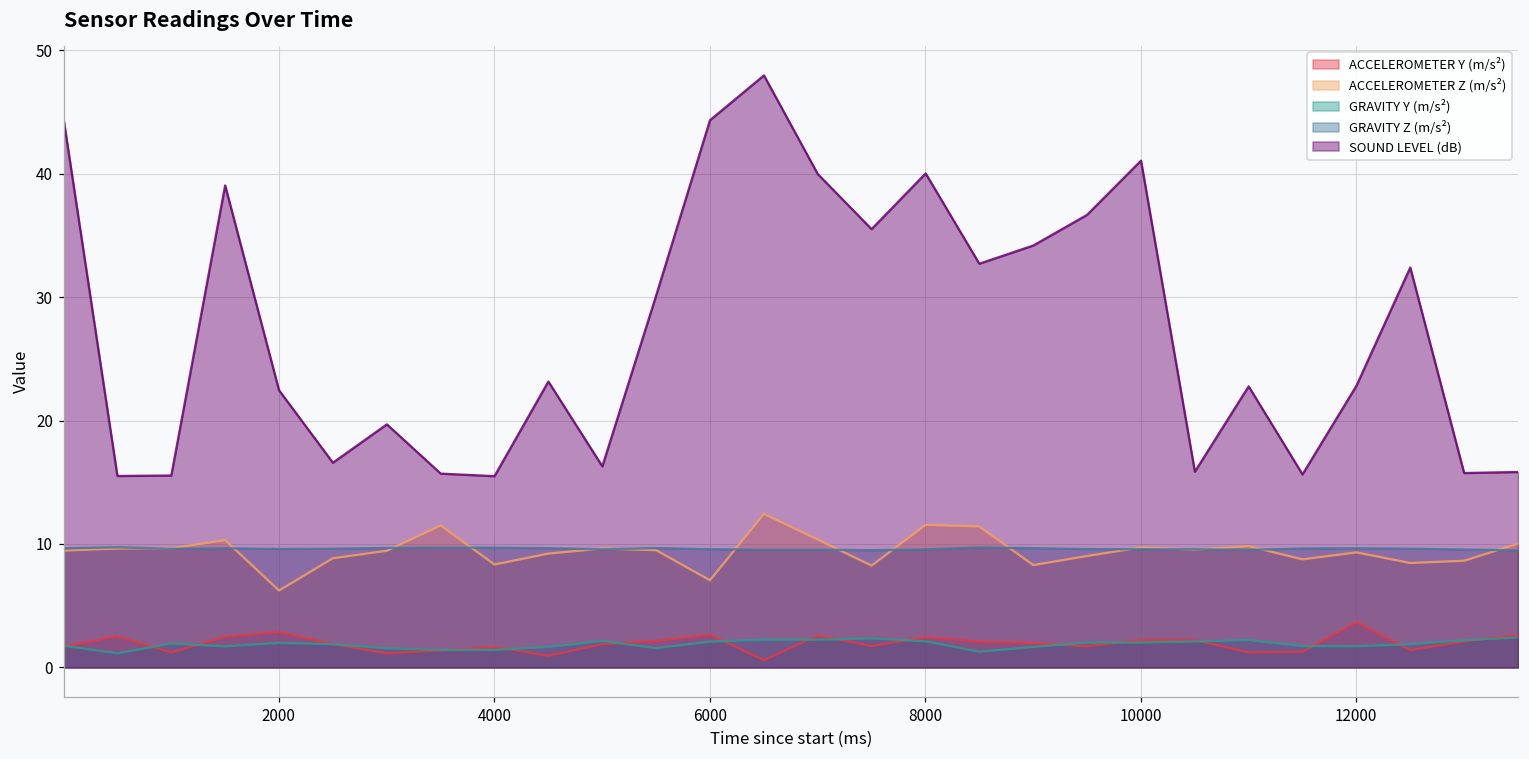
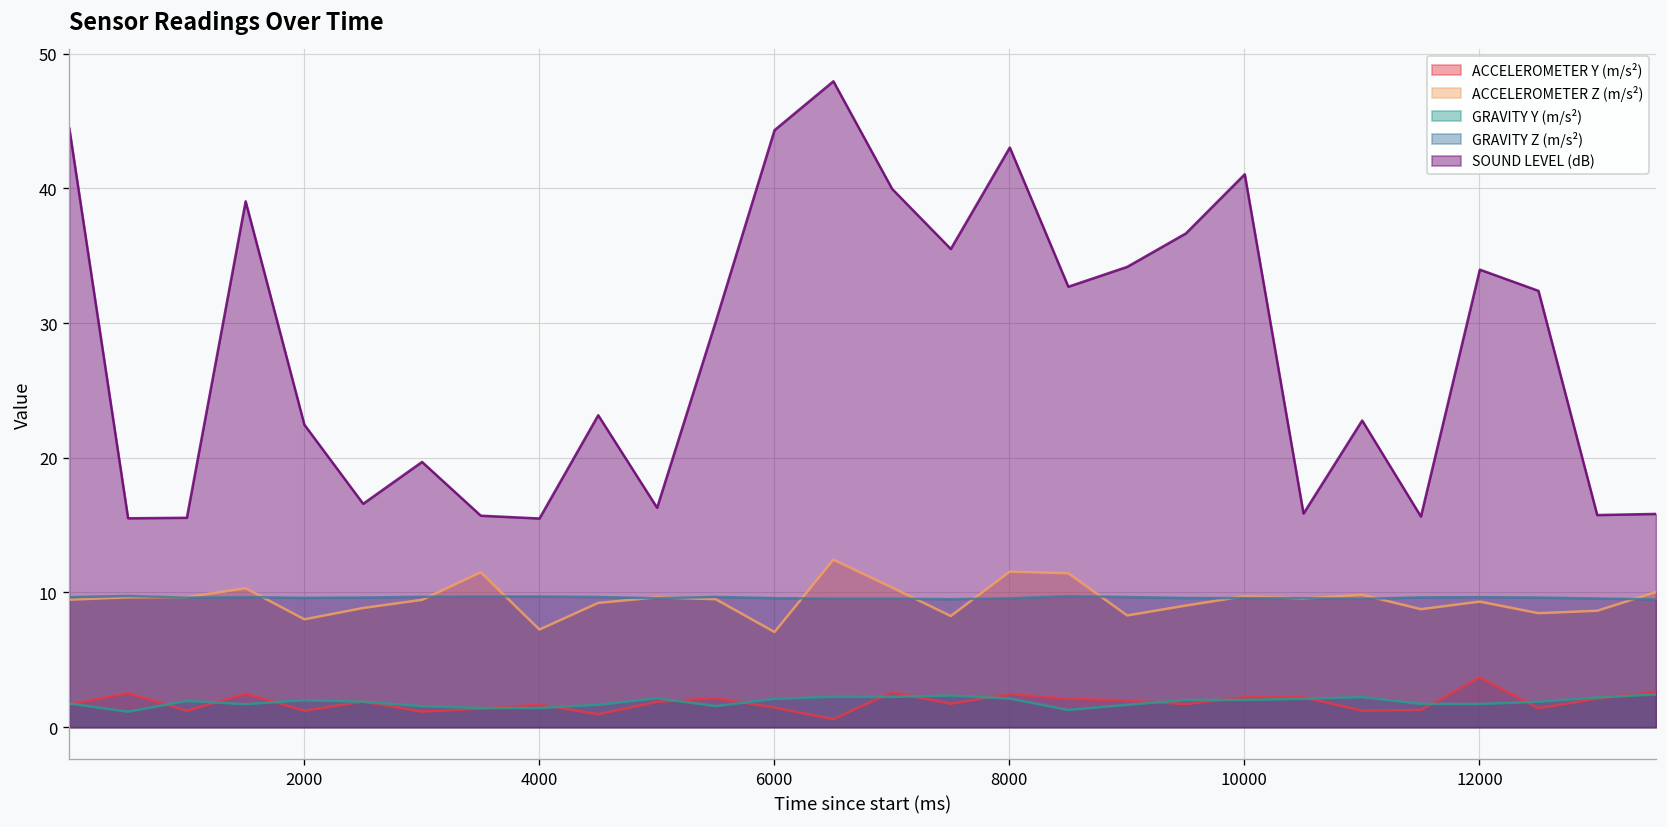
ACCELEROMETER Y (m/s²), 2000: 2.9 -> 1.2
ACCELEROMETER Z (m/s²), 2000: 6.2 -> 8.0
ACCELEROMETER Z (m/s²), 4000: 8.3 -> 7.2
ACCELEROMETER Y (m/s²), 6000: 2.7 -> 1.5
SOUND LEVEL (dB), 8000: 40.0 -> 43.0
SOUND LEVEL (dB), 12000: 22.8 -> 34.0
